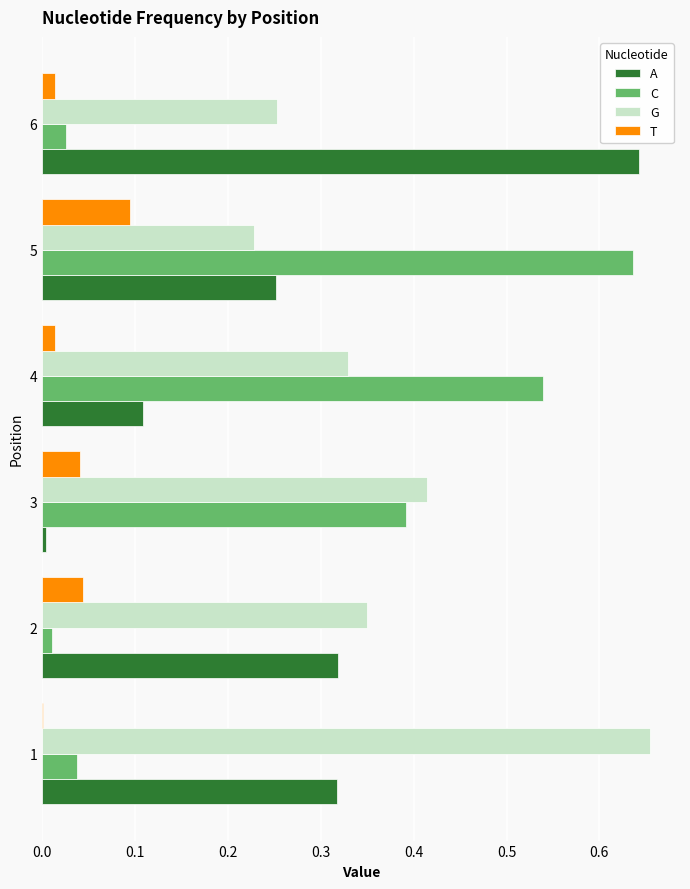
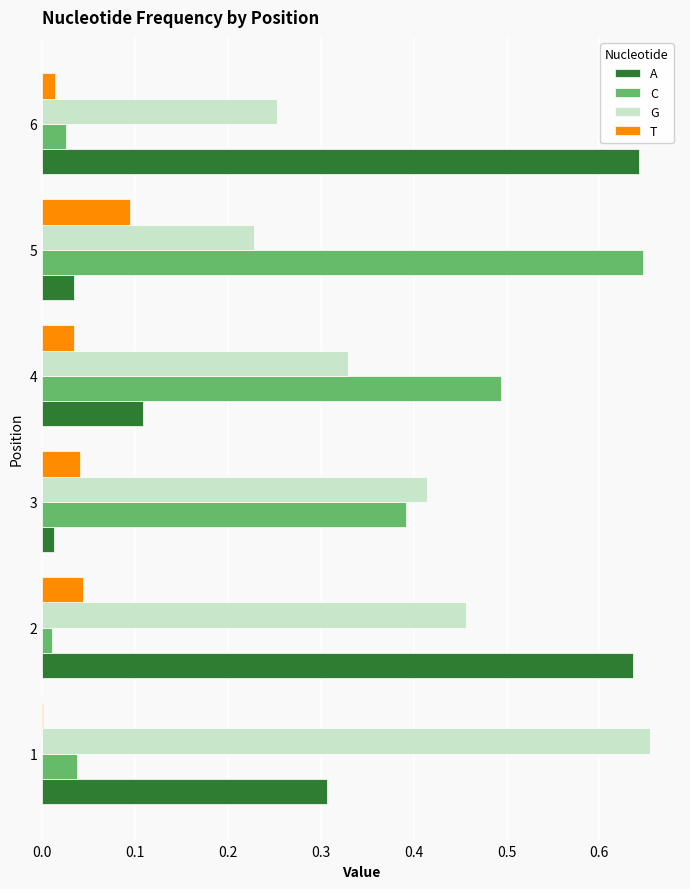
C, 5: 0.64 -> 0.65
A, 5: 0.25 -> 0.03
T, 4: 0.01 -> 0.03
C, 4: 0.54 -> 0.49
A, 3: 0.00 -> 0.01
G, 2: 0.35 -> 0.46
A, 2: 0.32 -> 0.64
A, 1: 0.32 -> 0.31
